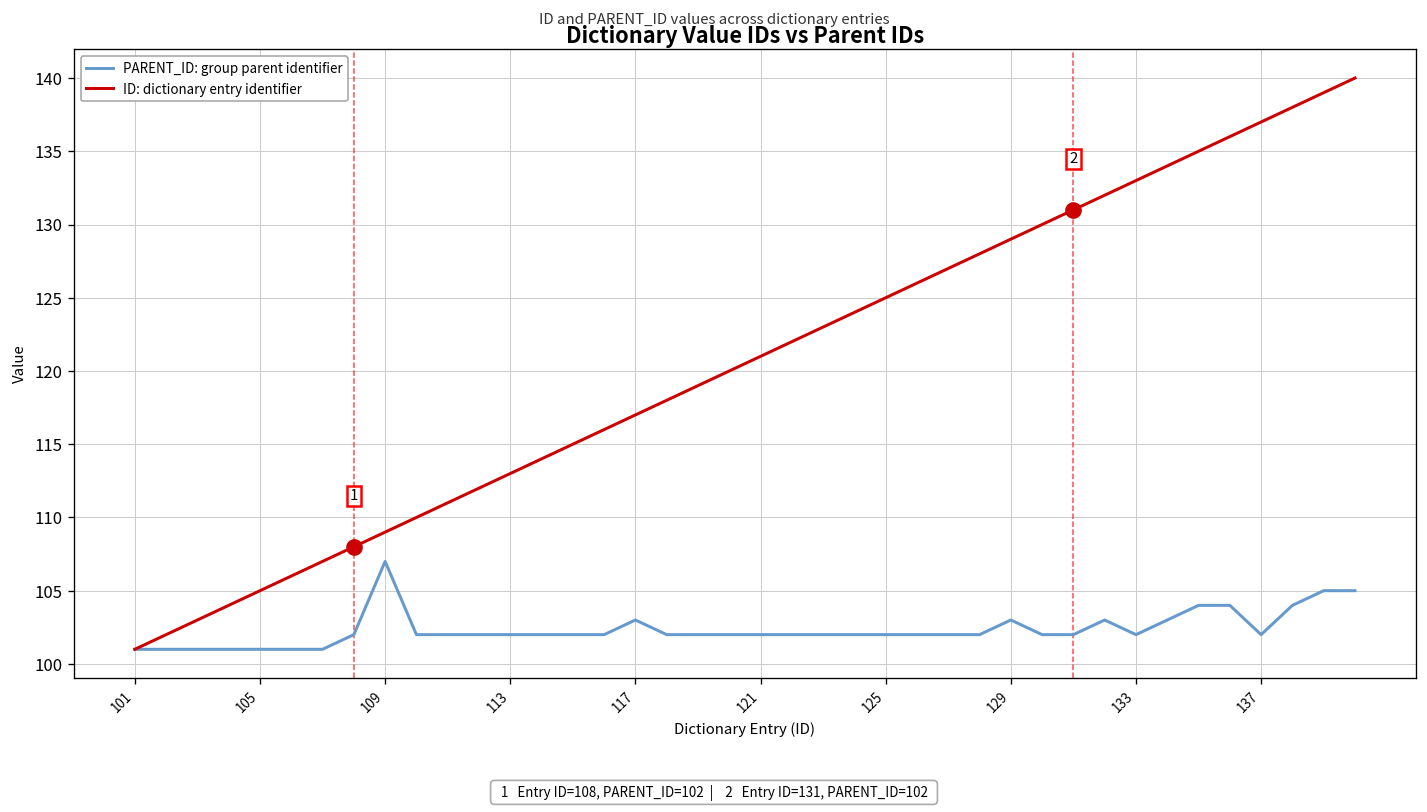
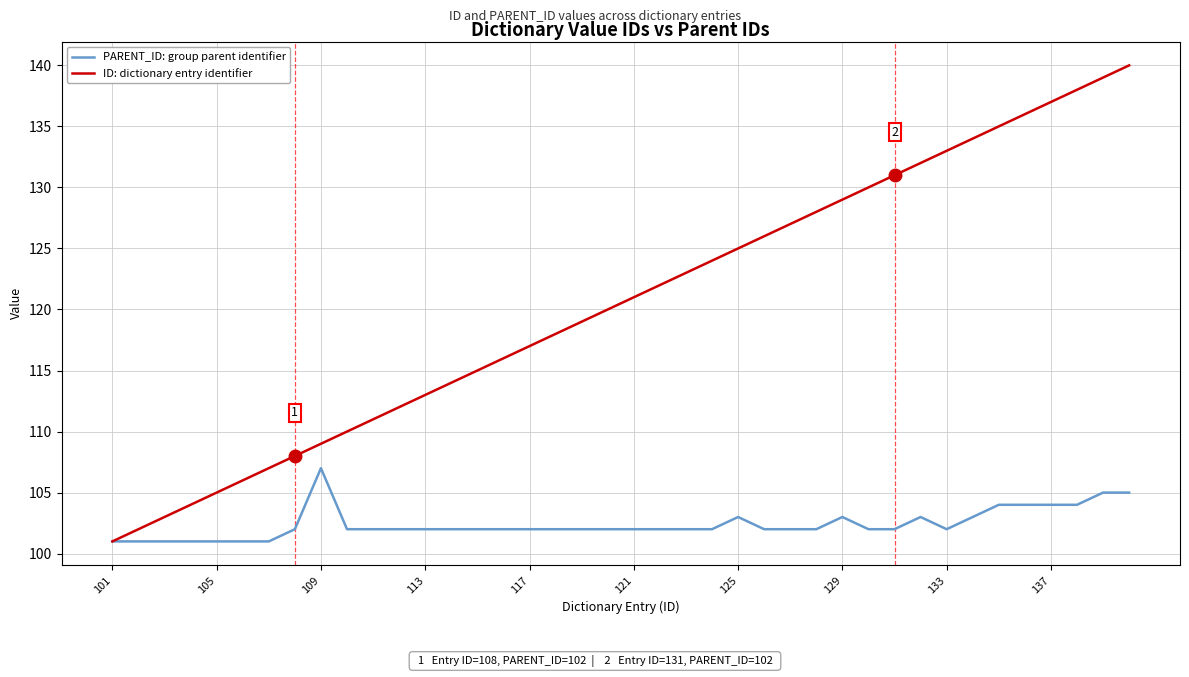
PARENT_ID: group parent identifier, 117: 103 -> 102
PARENT_ID: group parent identifier, 125: 102 -> 103
PARENT_ID: group parent identifier, 137: 102 -> 104
